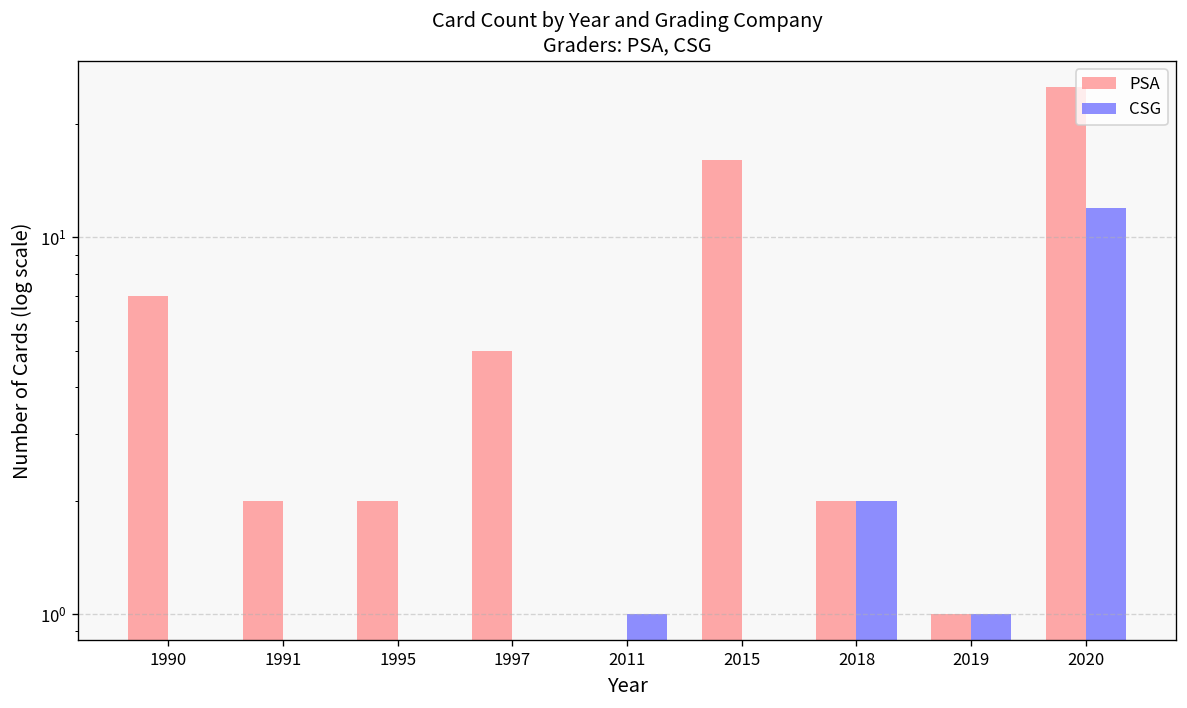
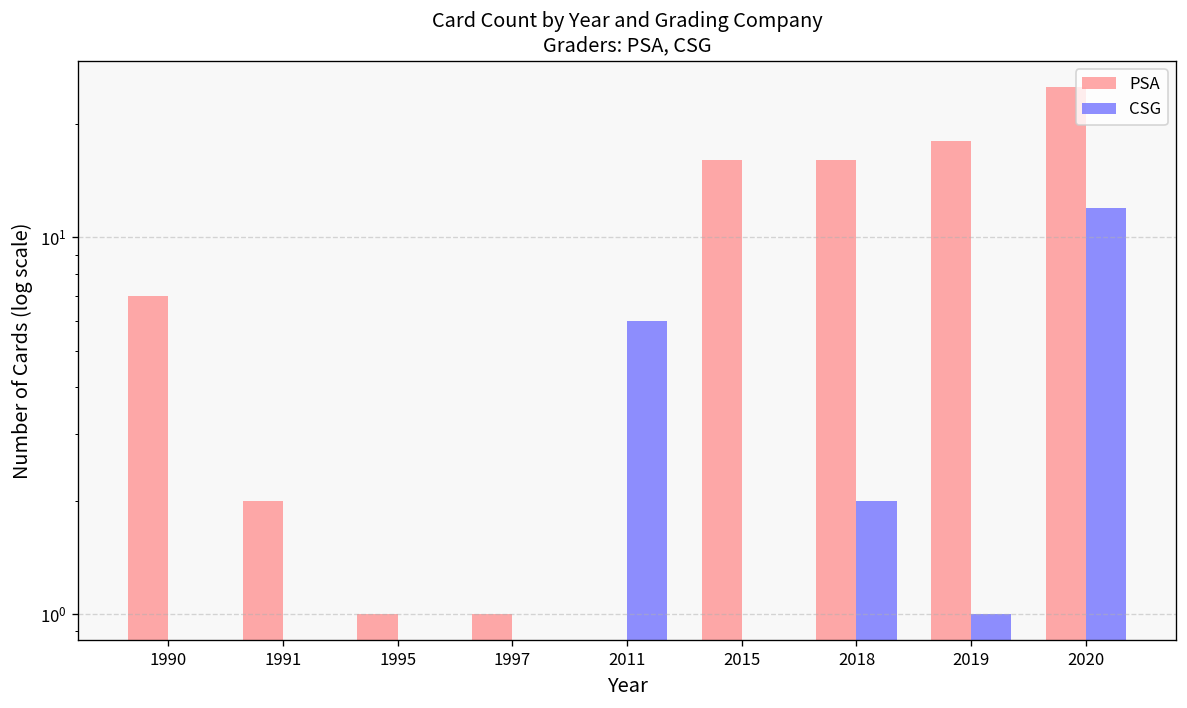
PSA, 1995: 2 -> 1
PSA, 1997: 5 -> 1
CSG, 2011: 1 -> 6
PSA, 2018: 2 -> 16
PSA, 2019: 1 -> 18
